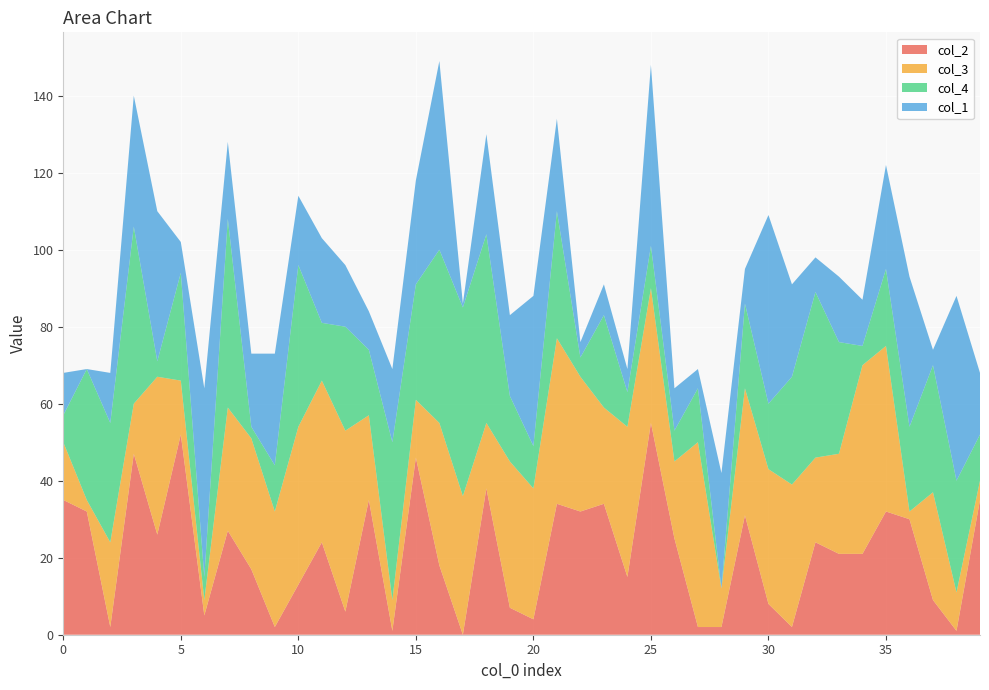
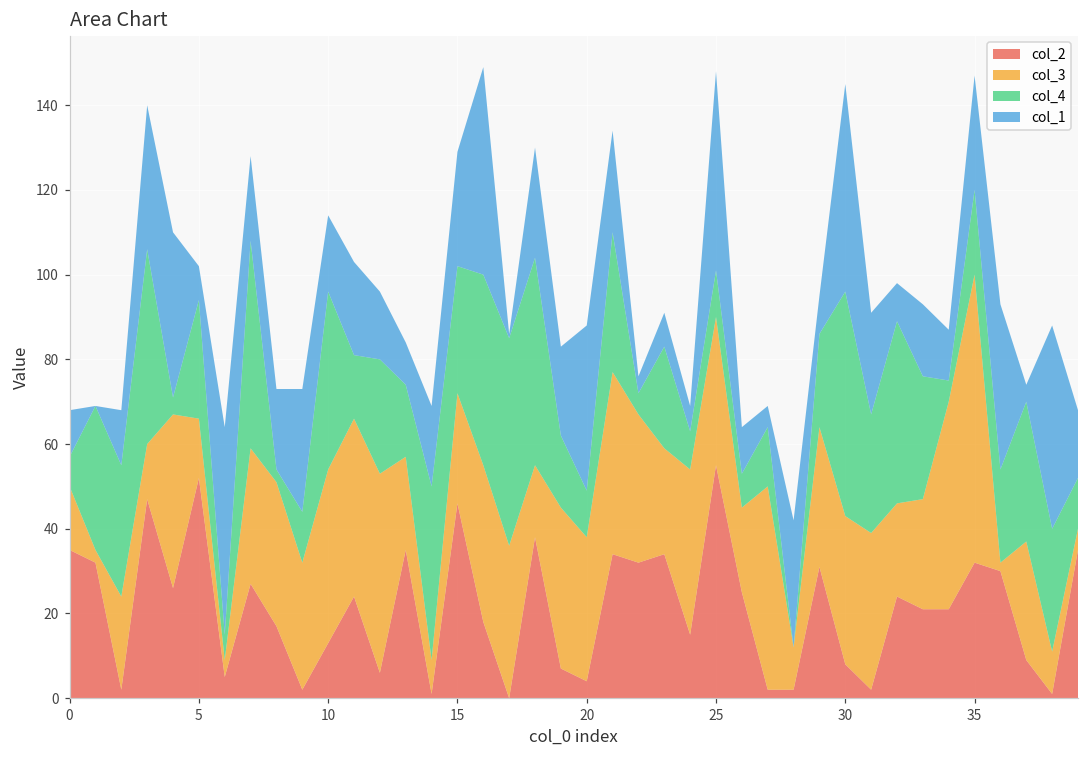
col_3, 15: 15 -> 26
col_4, 30: 17 -> 53
col_3, 35: 43 -> 68
